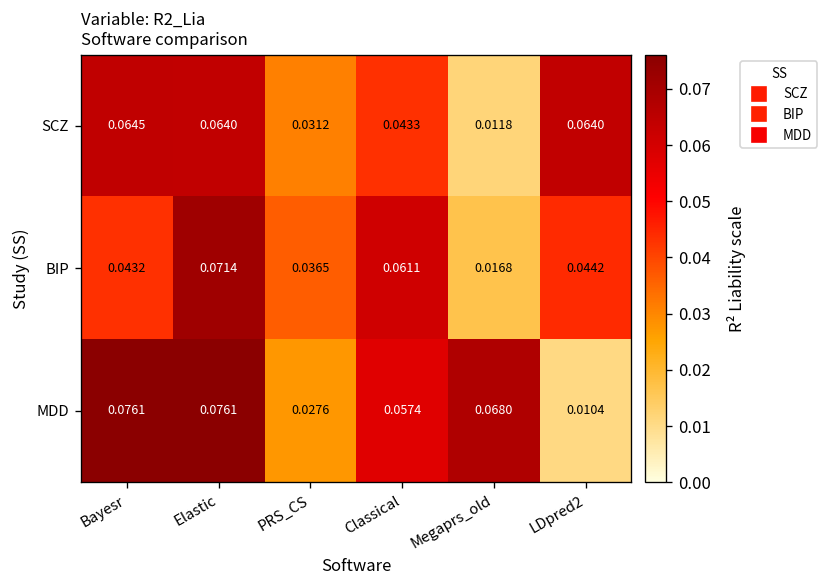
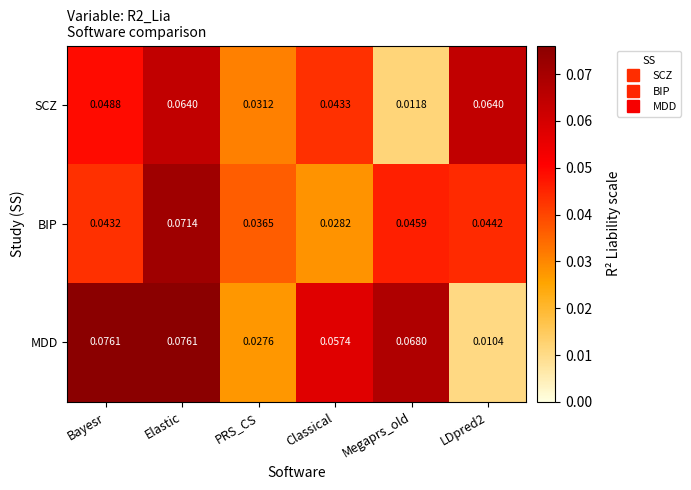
SCZ, Bayesr: 0.0645 -> 0.0488
BIP, Classical: 0.0611 -> 0.0282
BIP, Megaprs_old: 0.0168 -> 0.0459
